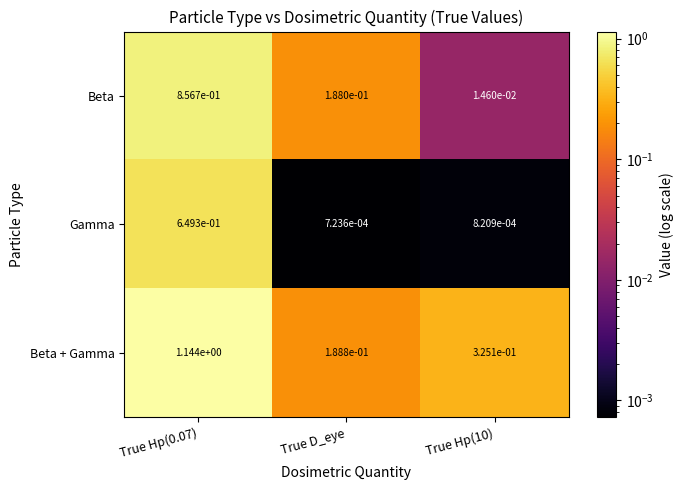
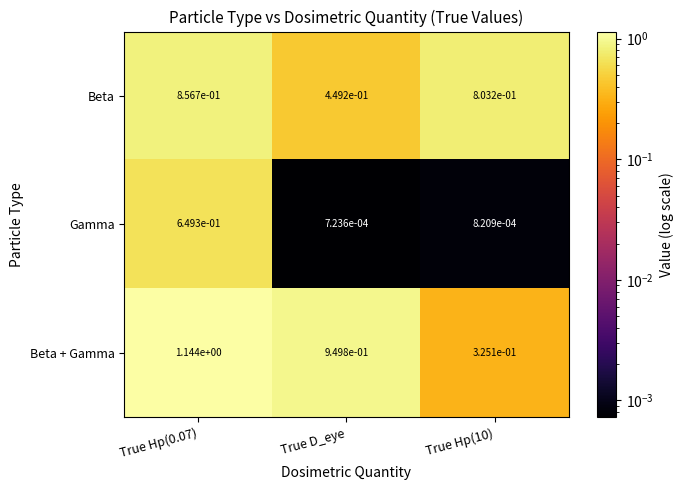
Beta, True D_eye: 1.880e-01 -> 4.492e-01
Beta, True Hp(10): 1.460e-02 -> 8.032e-01
Beta + Gamma, True D_eye: 1.888e-01 -> 9.498e-01
